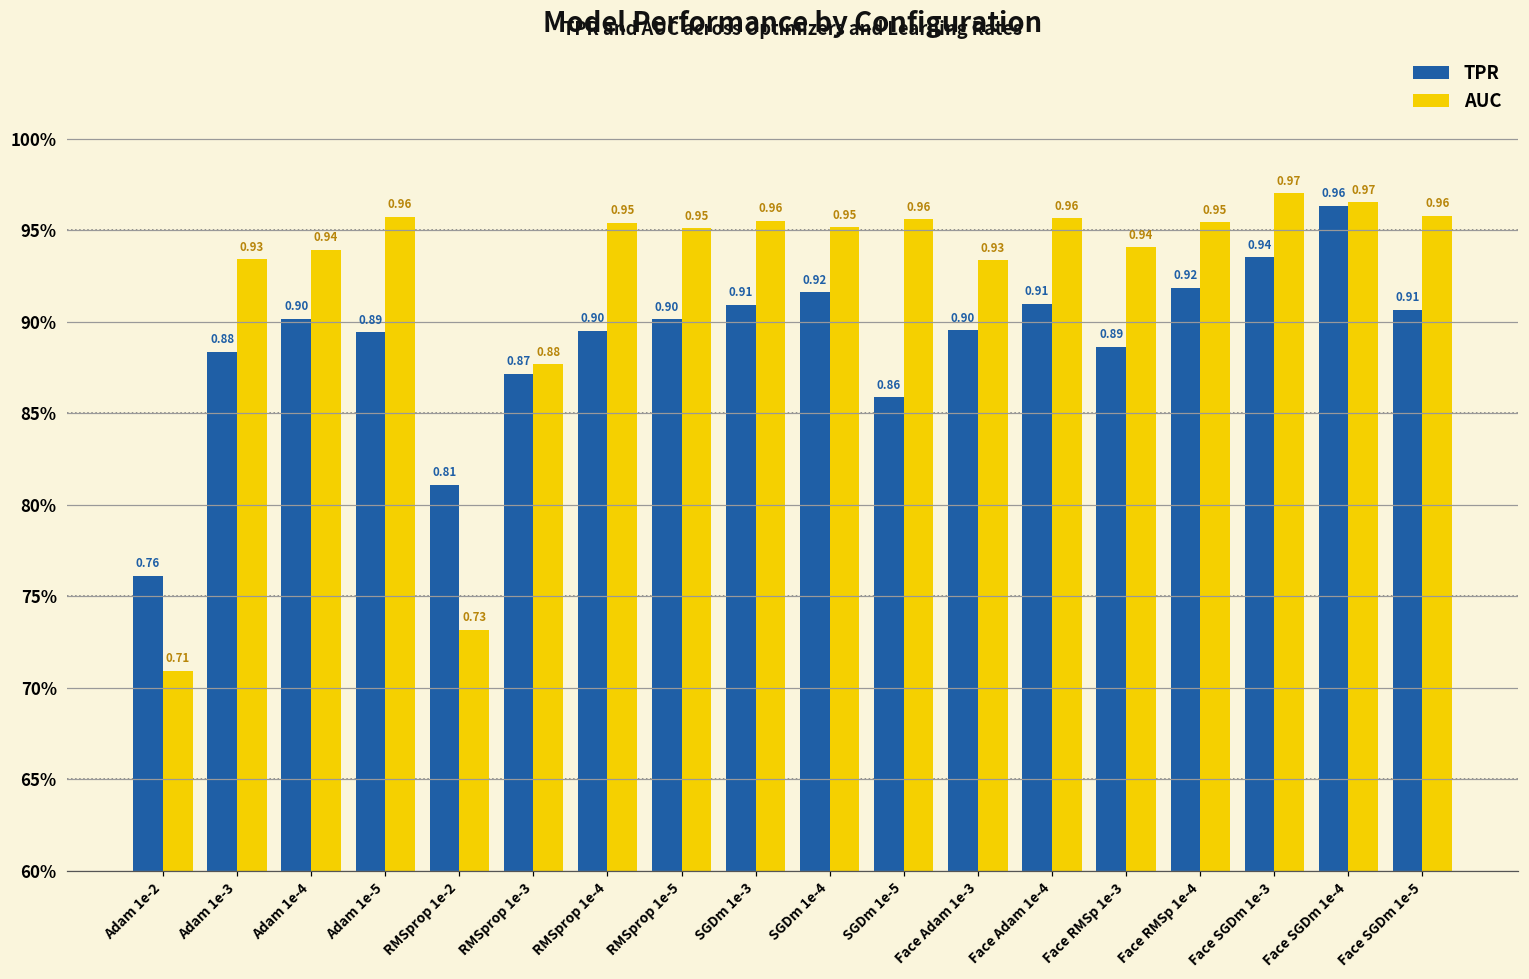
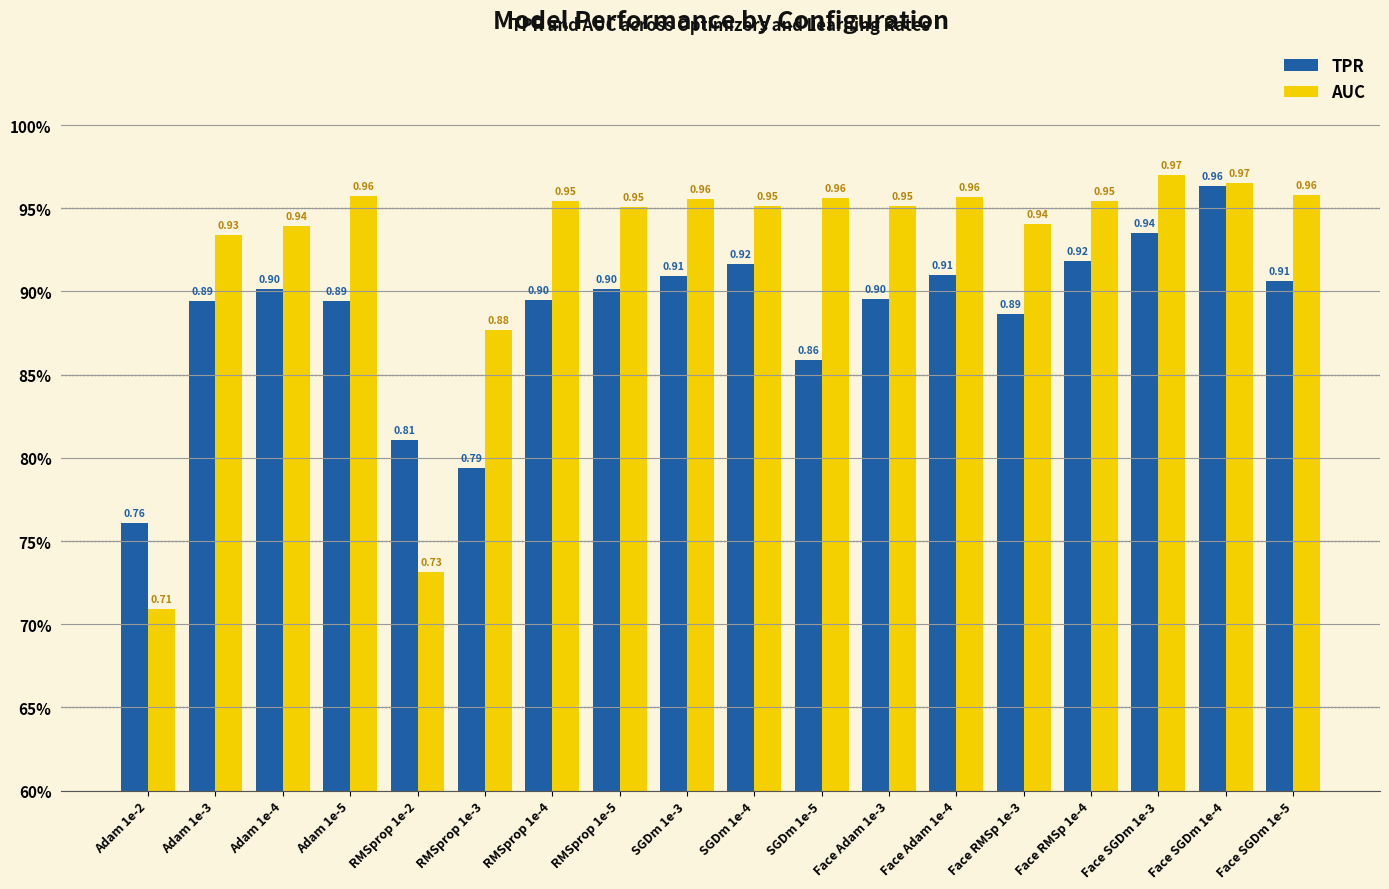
TPR, Adam 1e-3: 0.88 -> 0.89
TPR, RMSprop 1e-3: 0.87 -> 0.79
AUC, Face Adam 1e-3: 0.93 -> 0.95
